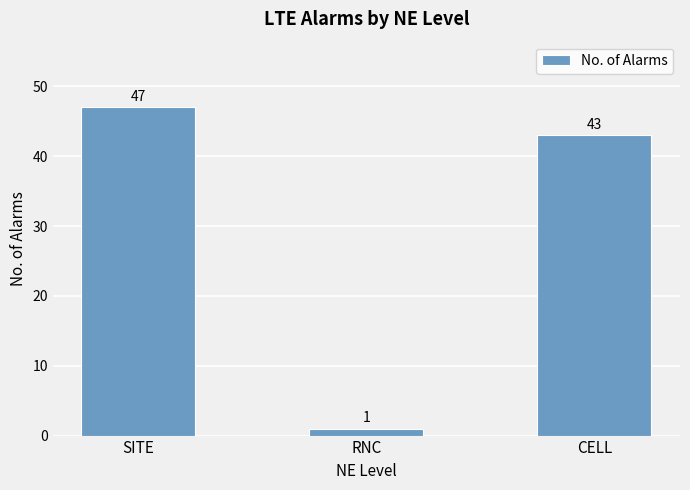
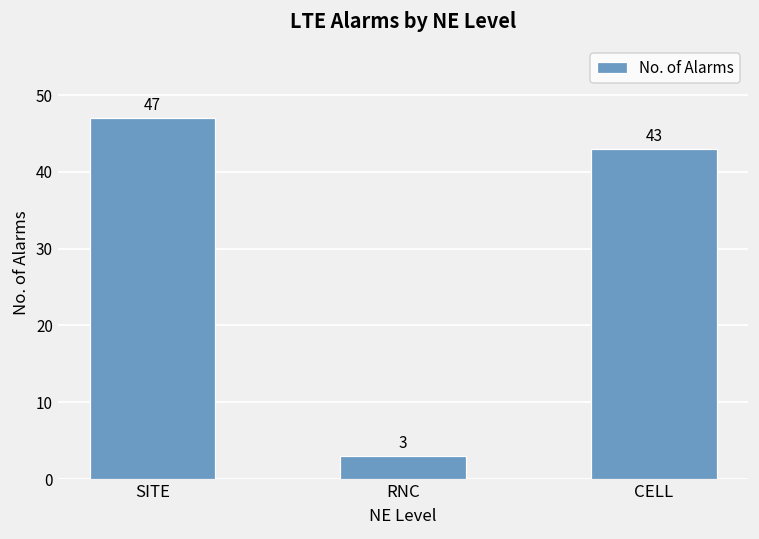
RNC: 1 -> 3
